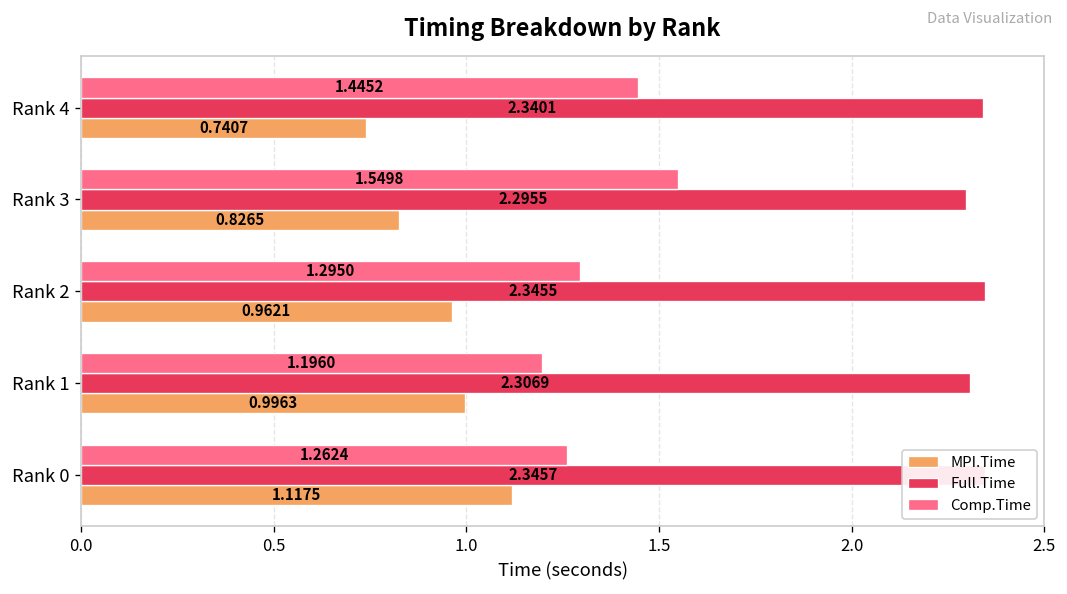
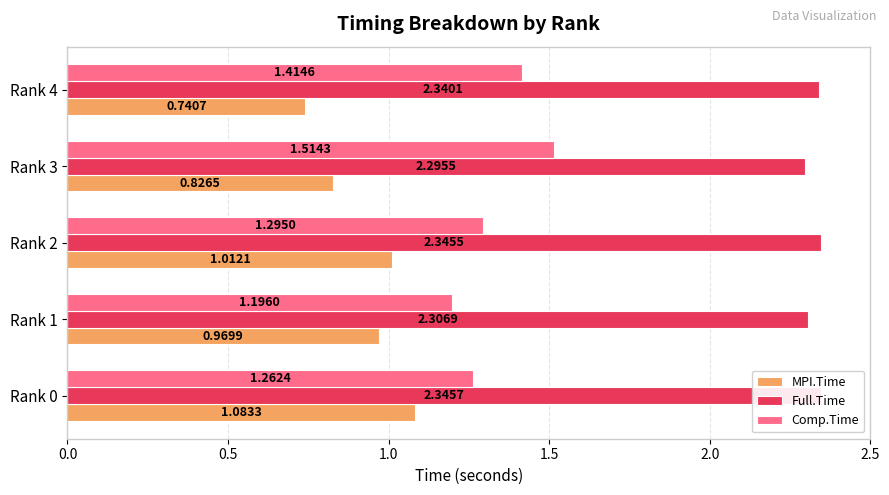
Comp.Time, Rank 4: 1.4452 -> 1.4146
Comp.Time, Rank 3: 1.5498 -> 1.5143
MPI.Time, Rank 2: 0.9621 -> 1.0121
MPI.Time, Rank 1: 0.9963 -> 0.9699
MPI.Time, Rank 0: 1.1175 -> 1.0833
